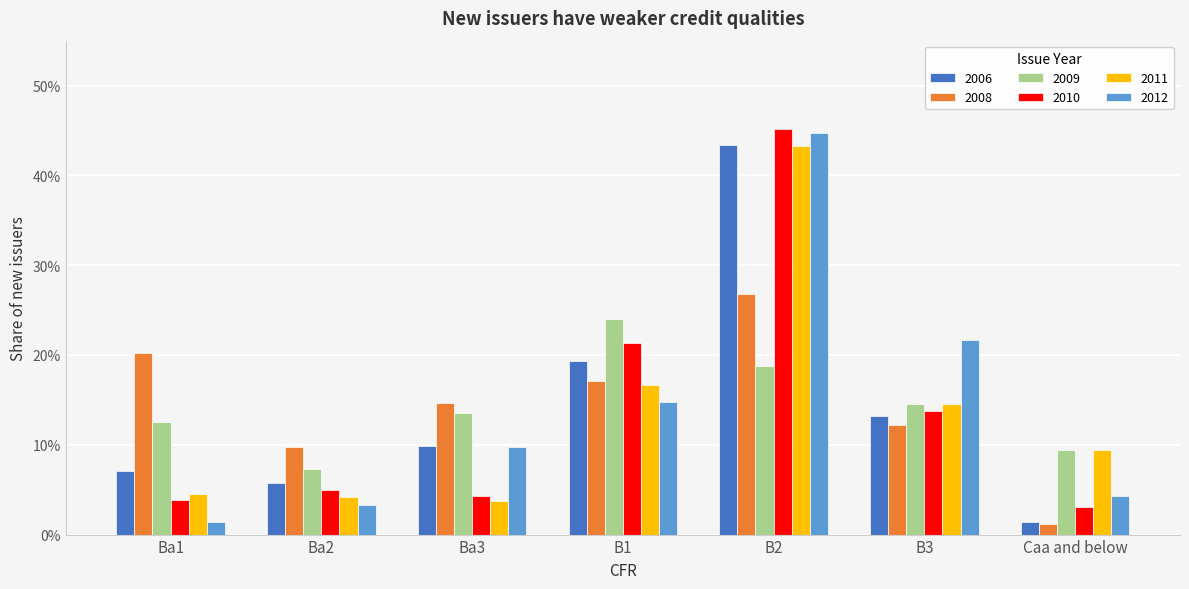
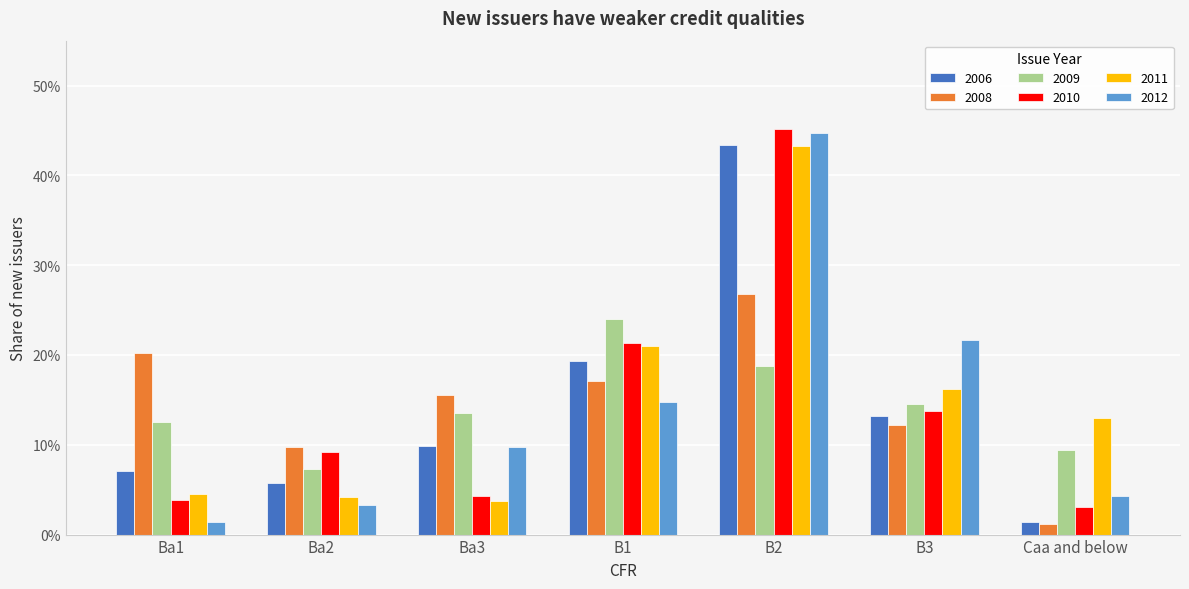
2010, Ba2: 5% -> 9%
2008, Ba3: 15% -> 16%
2011, B1: 17% -> 21%
2011, B3: 15% -> 16%
2011, Caa and below: 9% -> 13%
